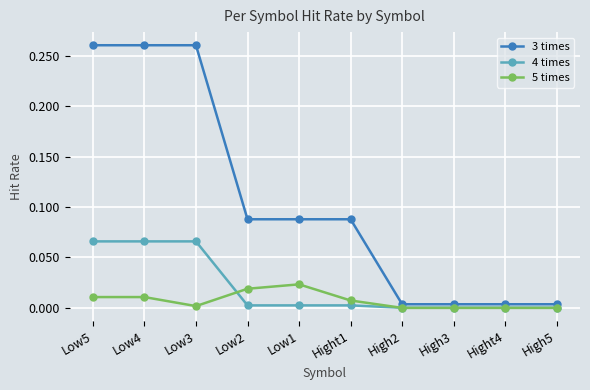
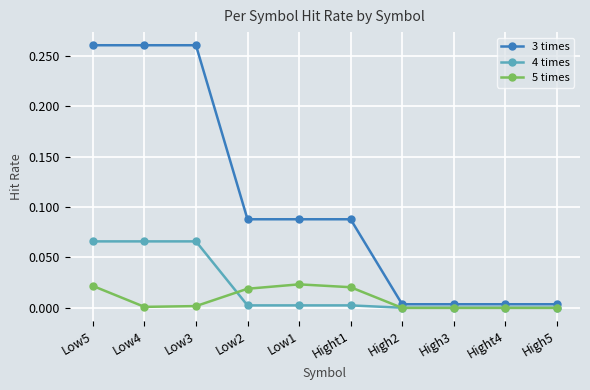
5 times, Low5: 0.011 -> 0.022
5 times, Low4: 0.011 -> 0.001
5 times, Hight1: 0.007 -> 0.021
